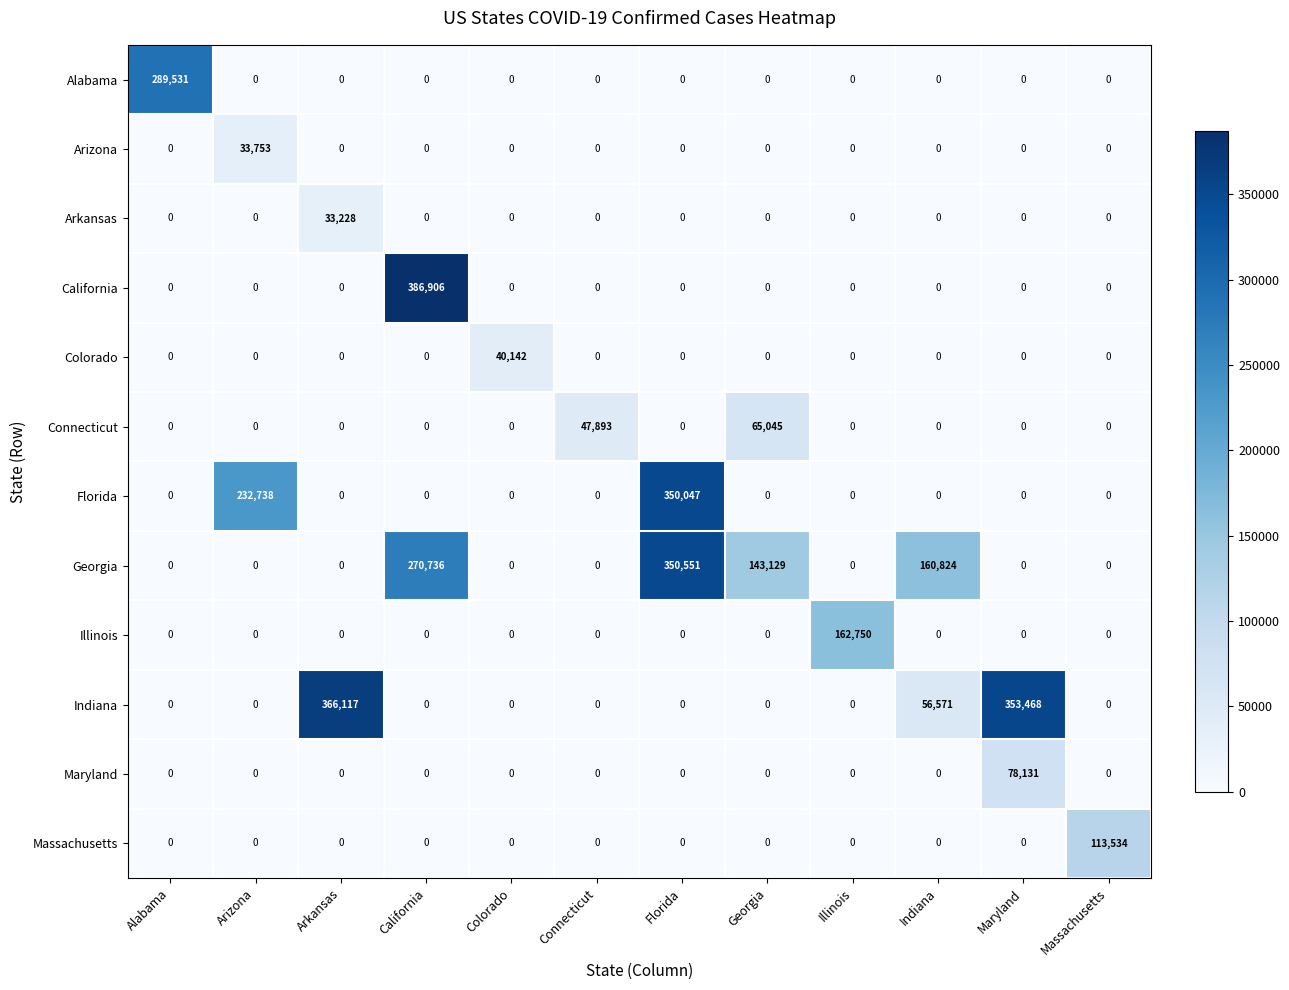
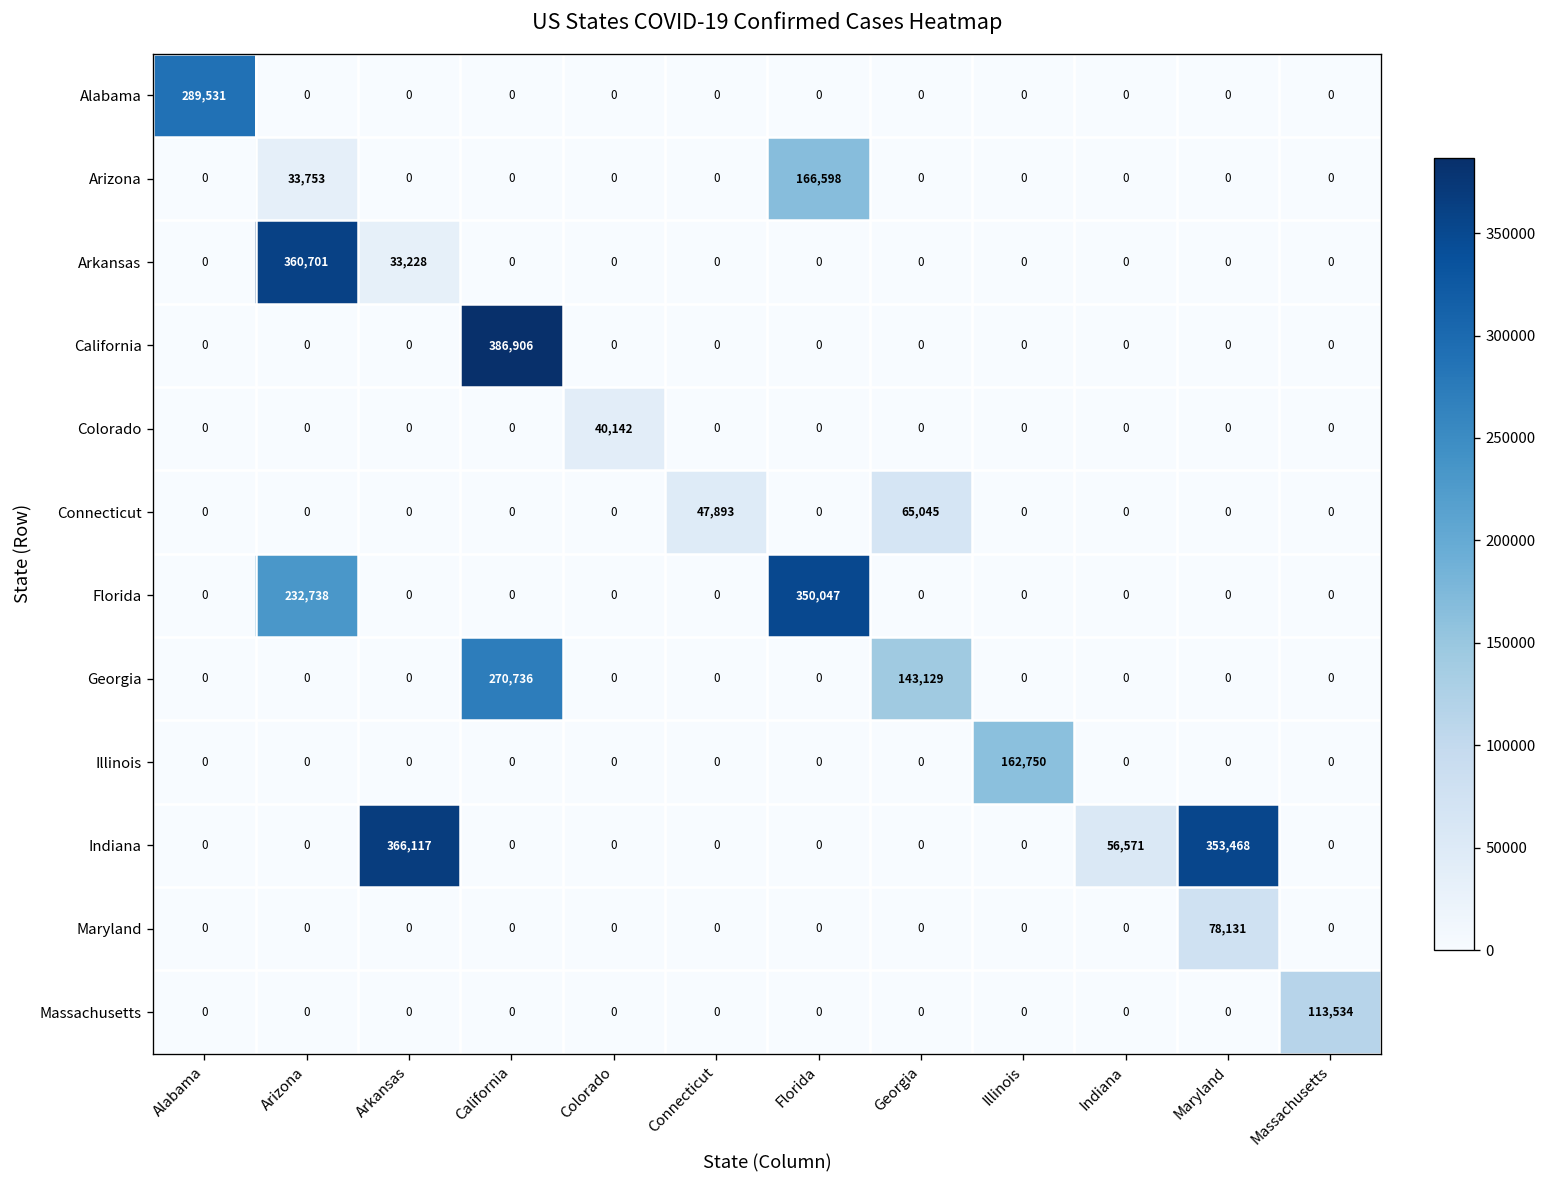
Arizona, Florida: 0 -> 166,598
Arkansas, Arizona: 0 -> 360,701
Georgia, Florida: 350,551 -> 0
Georgia, Indiana: 160,824 -> 0
